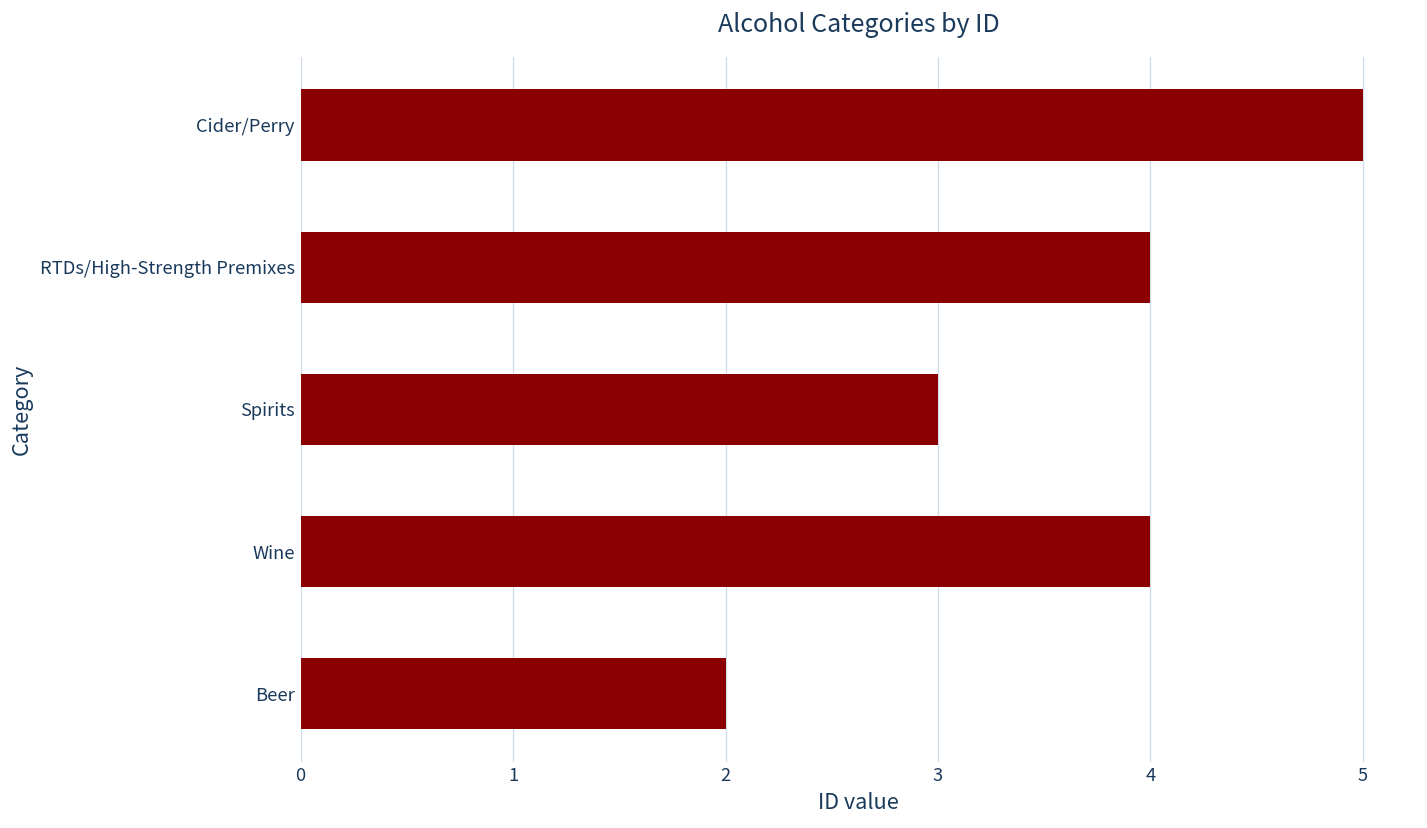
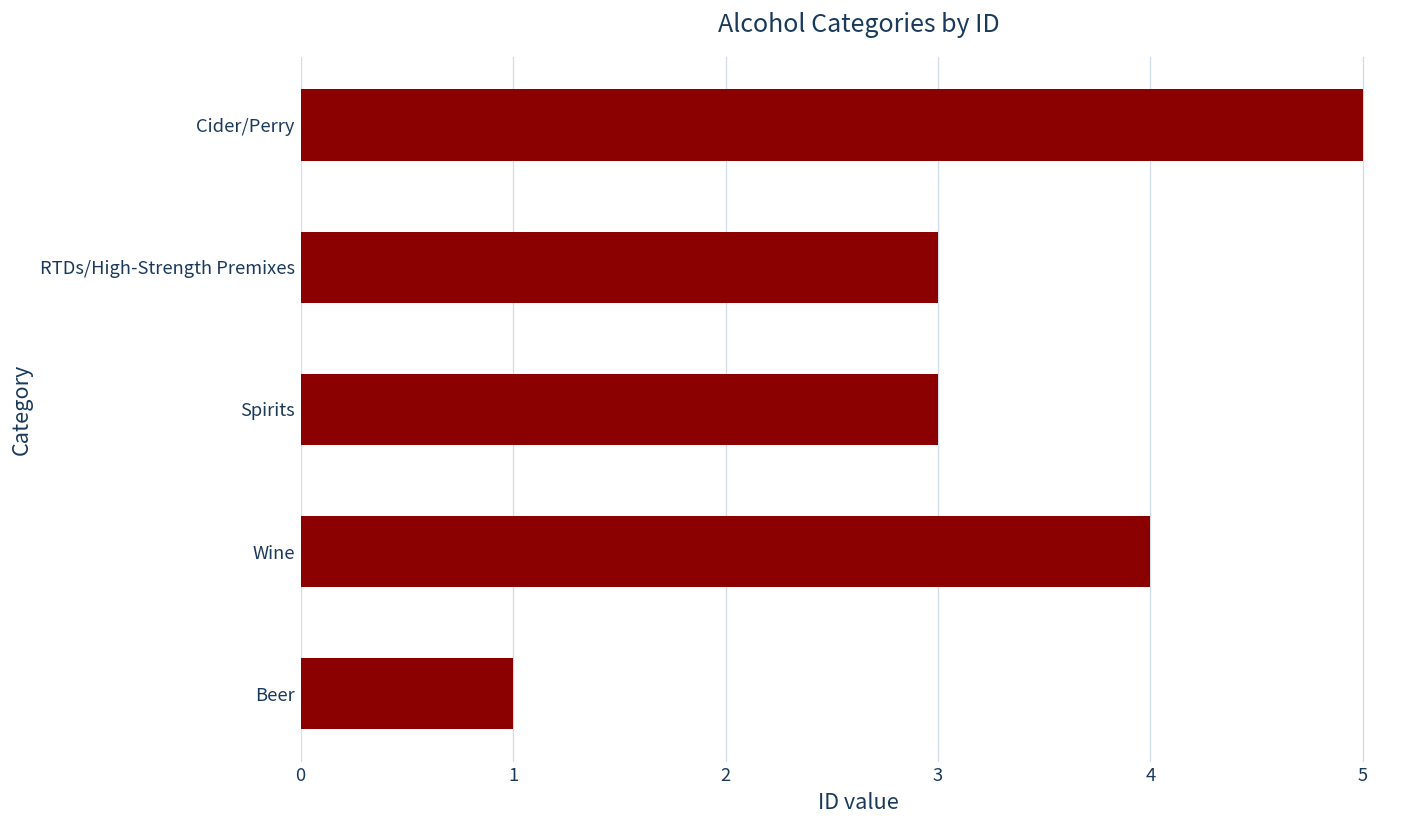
RTDs/High-Strength Premixes: 4 -> 3
Beer: 2 -> 1
